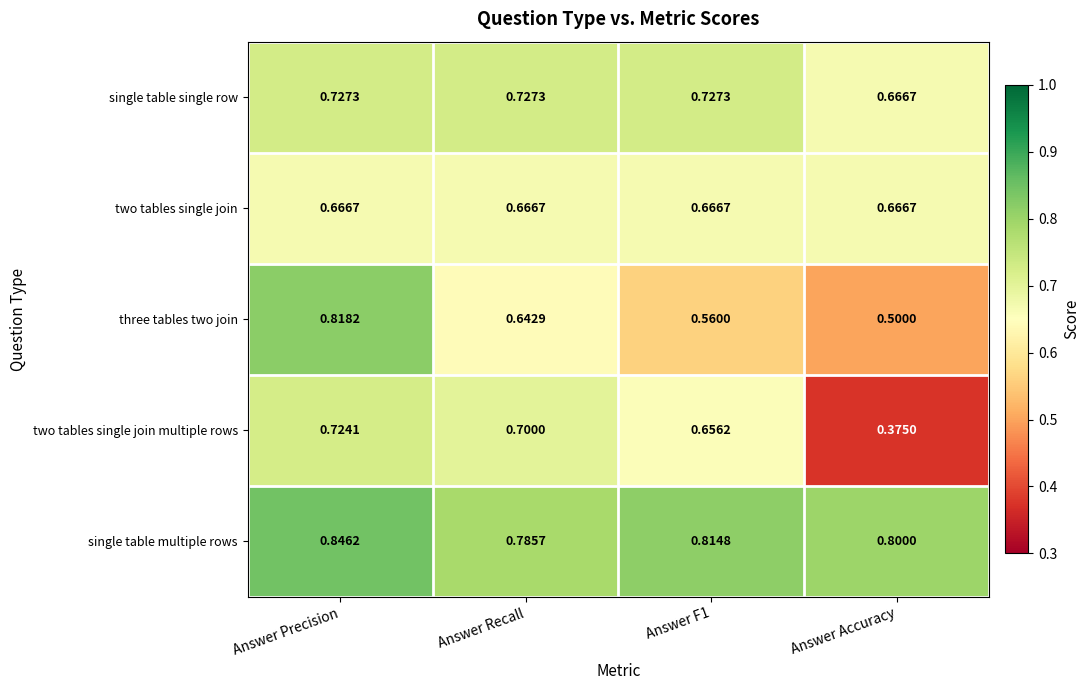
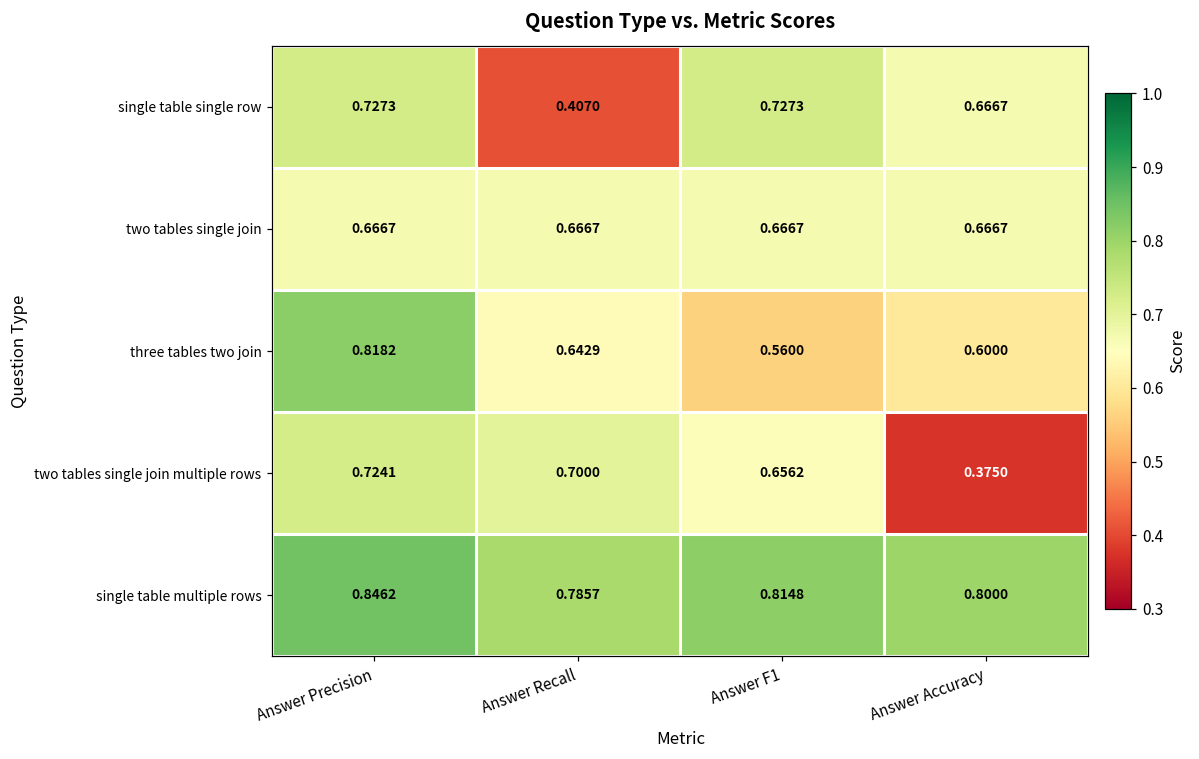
single table single row, Answer Recall: 0.7273 -> 0.4070
three tables two join, Answer Accuracy: 0.5000 -> 0.6000
